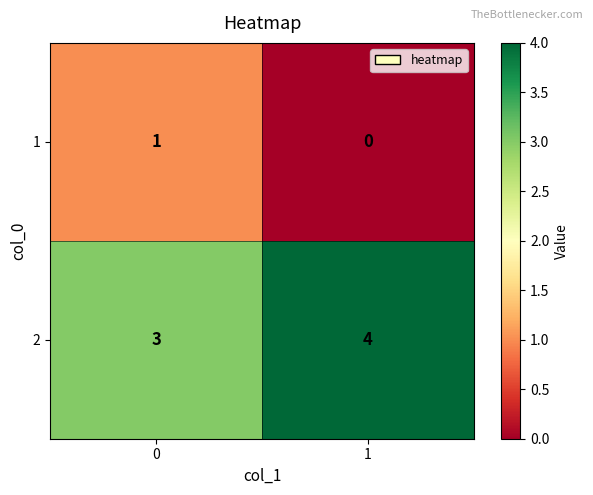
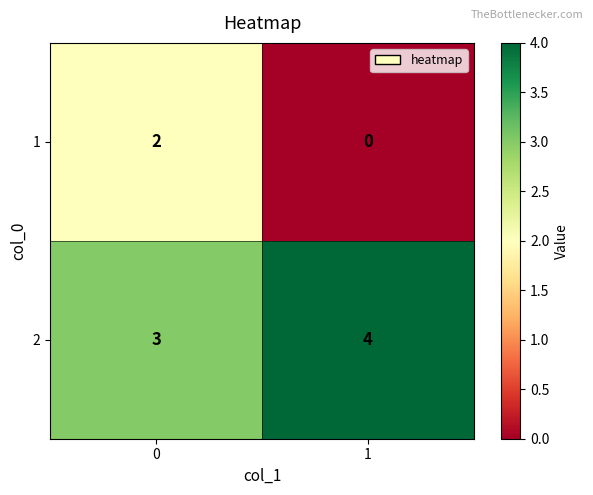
1, 0: 1 -> 2
